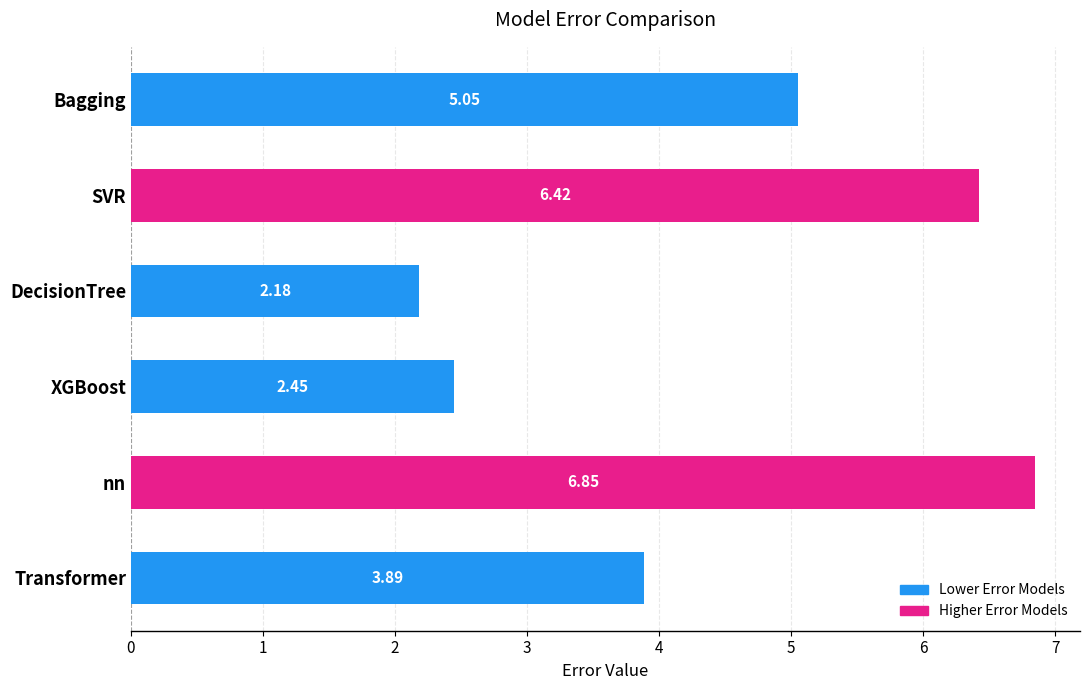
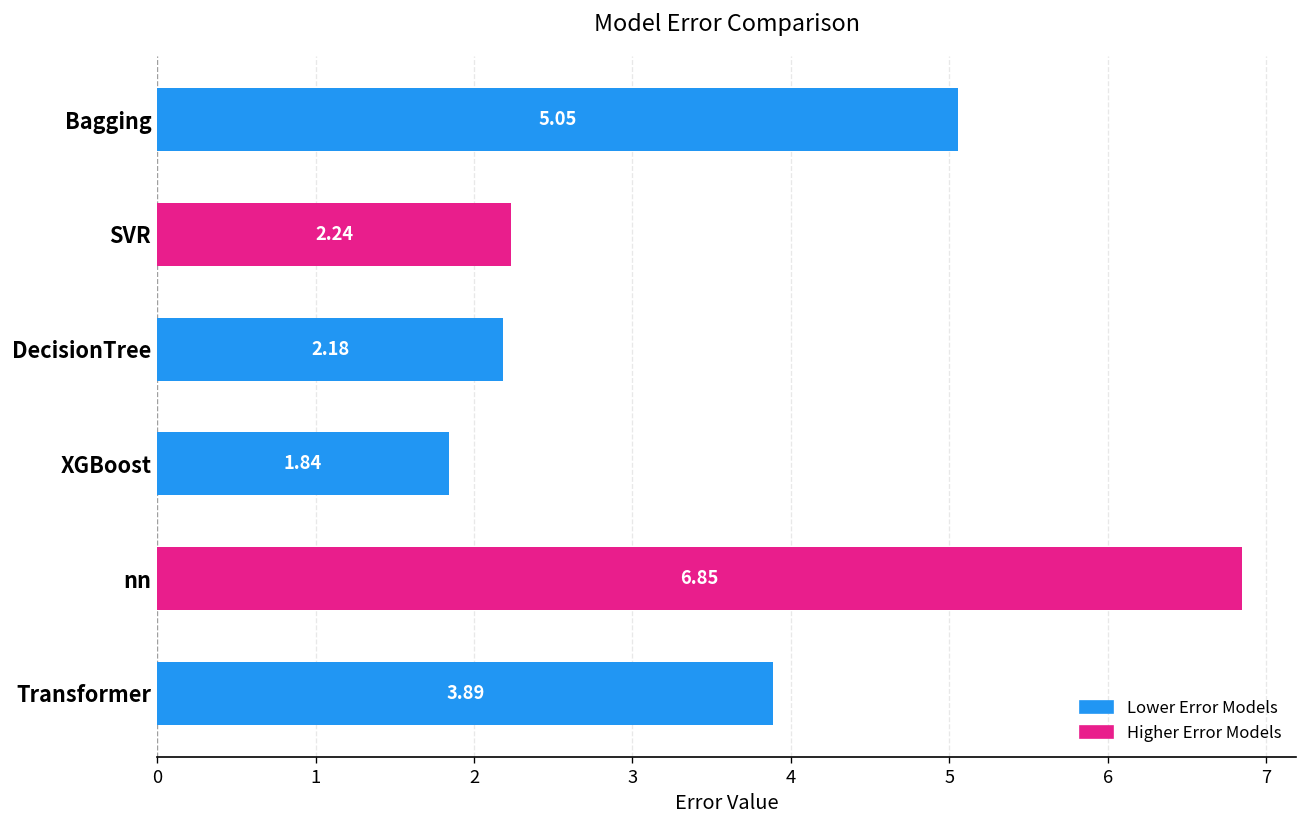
SVR: 6.42 -> 2.24
XGBoost: 2.45 -> 1.84
